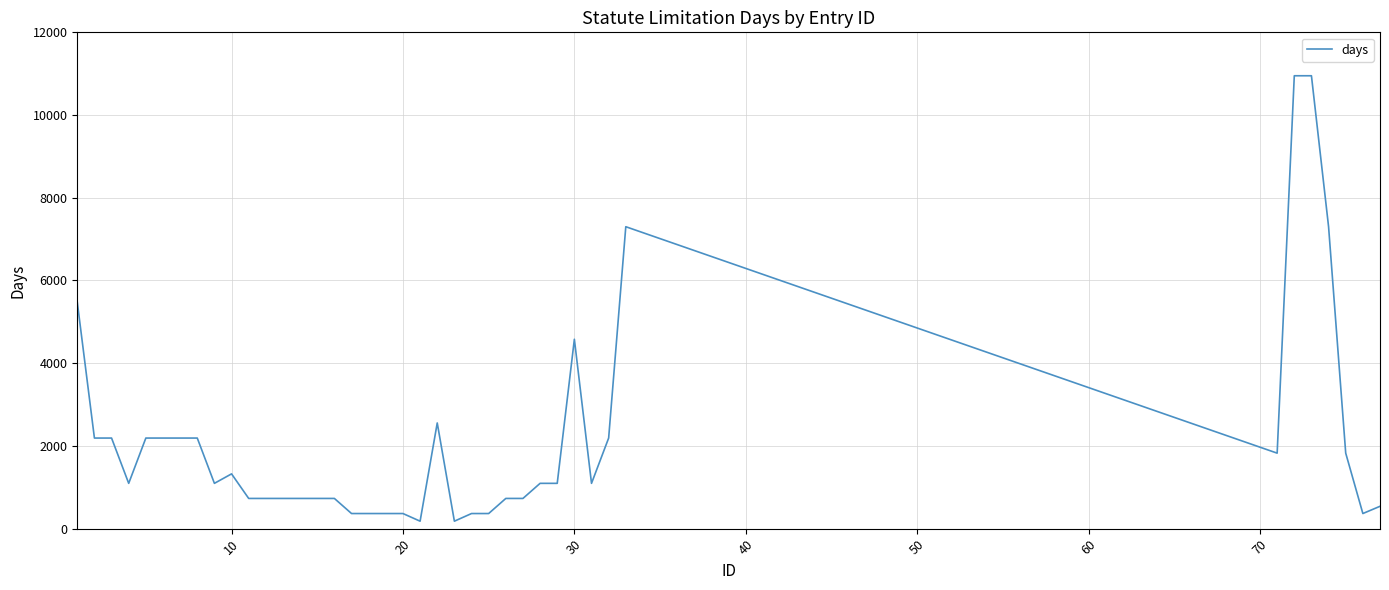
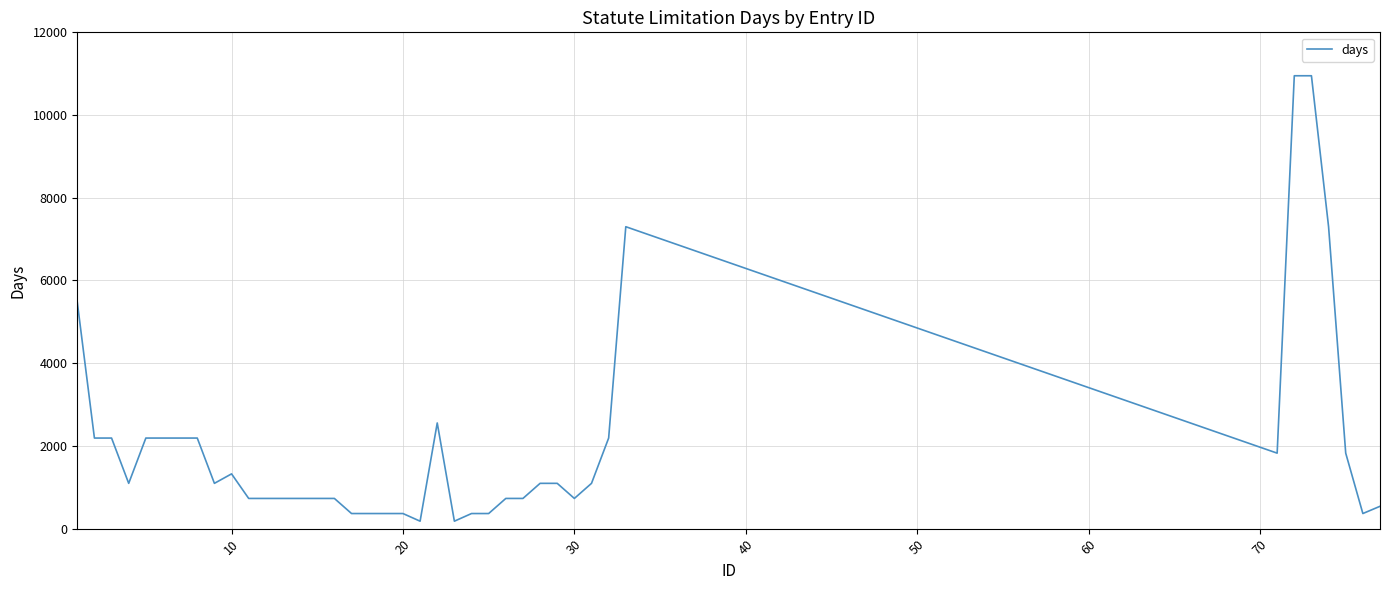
30: 4600 -> 700
